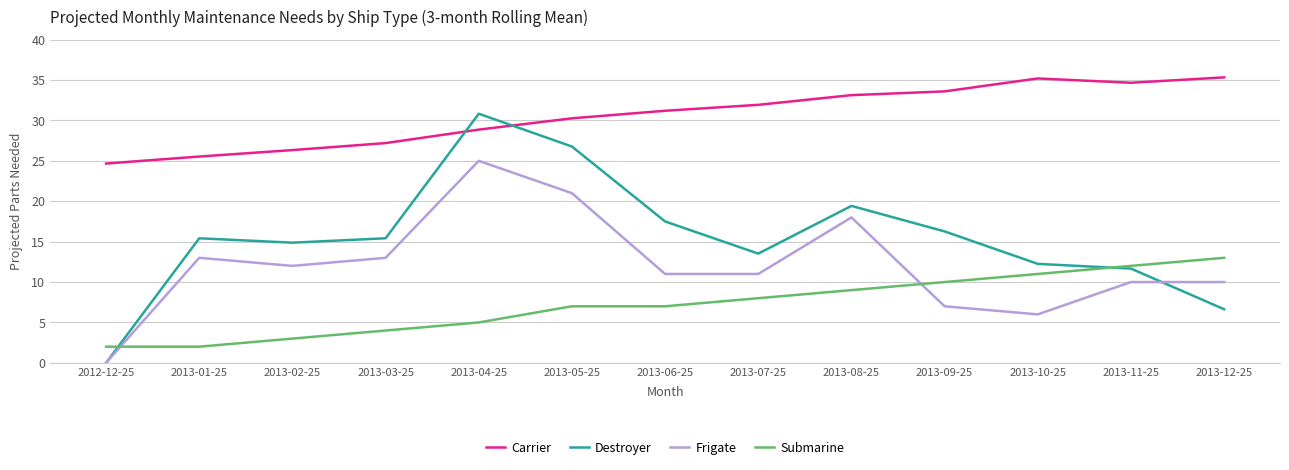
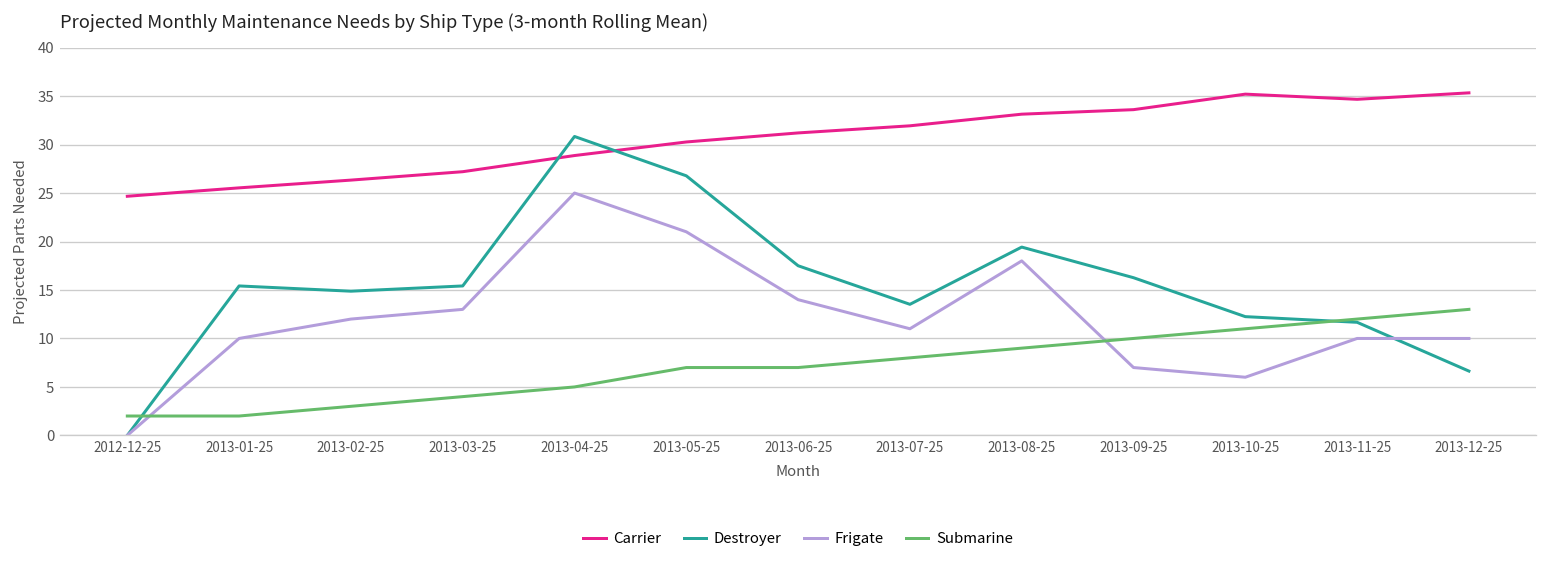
Frigate, 2013-01-25: 13 -> 10
Frigate, 2013-06-25: 11 -> 14
